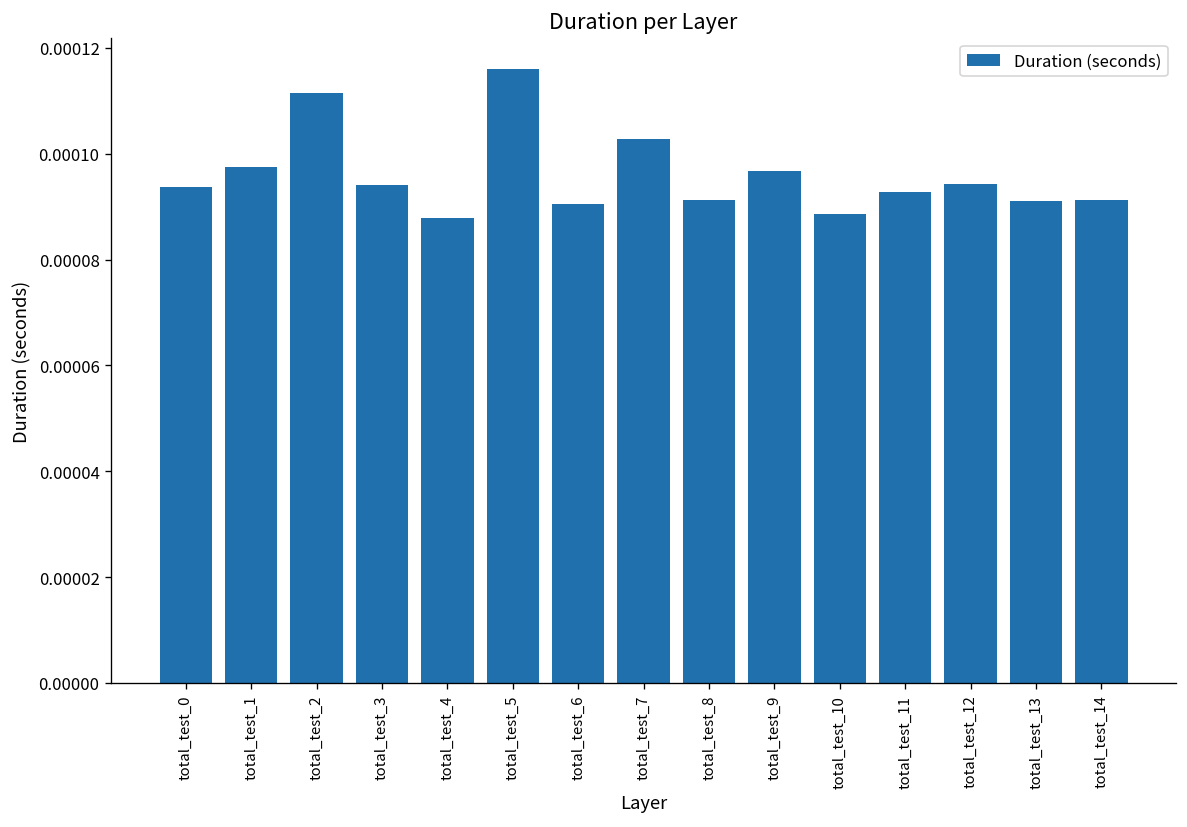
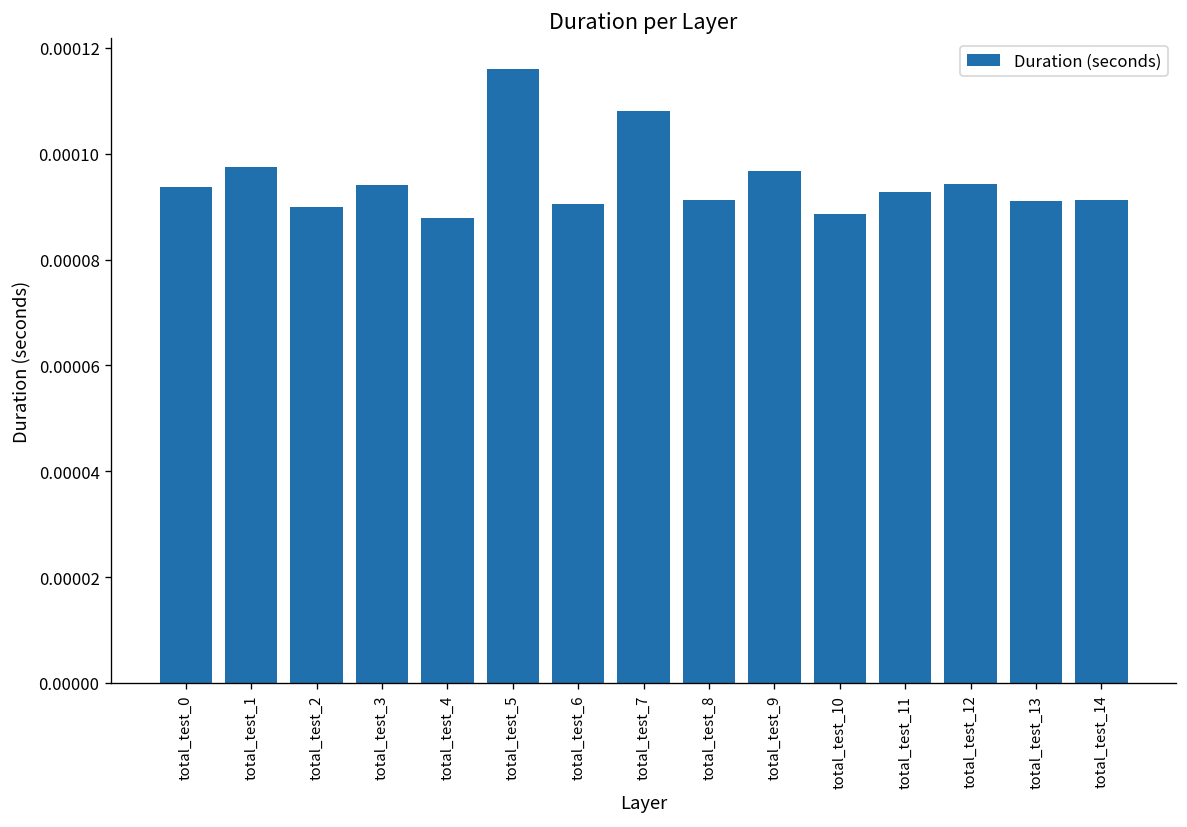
total_test_2: 0.000112 -> 0.000090
total_test_7: 0.000103 -> 0.000108
